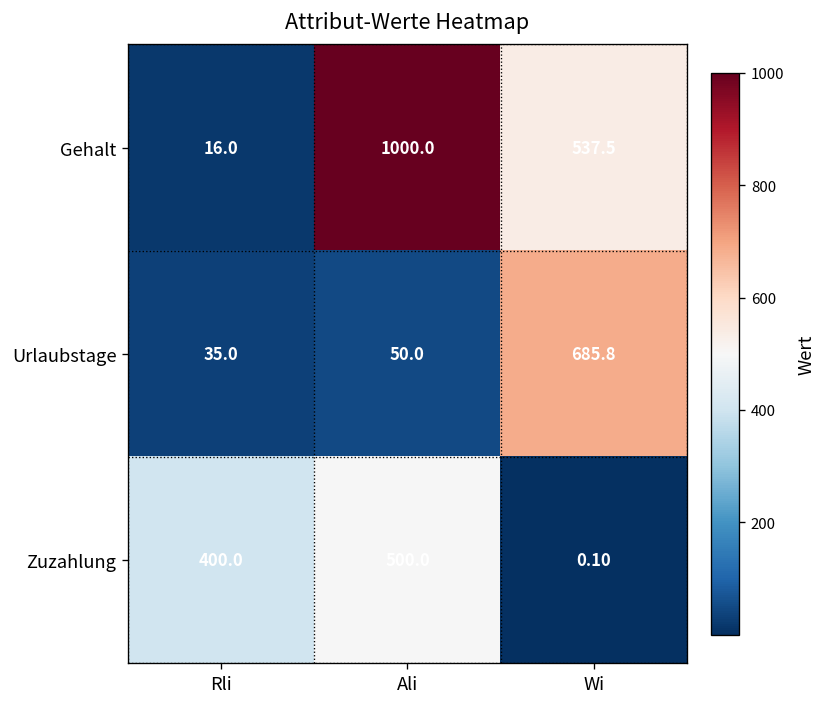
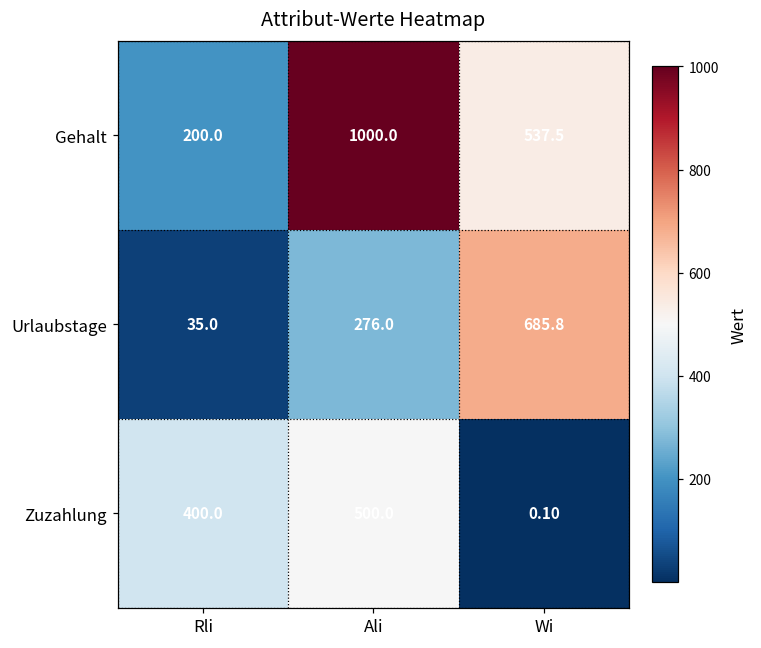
Gehalt, Rli: 16.0 -> 200.0
Urlaubstage, Ali: 50.0 -> 276.0
